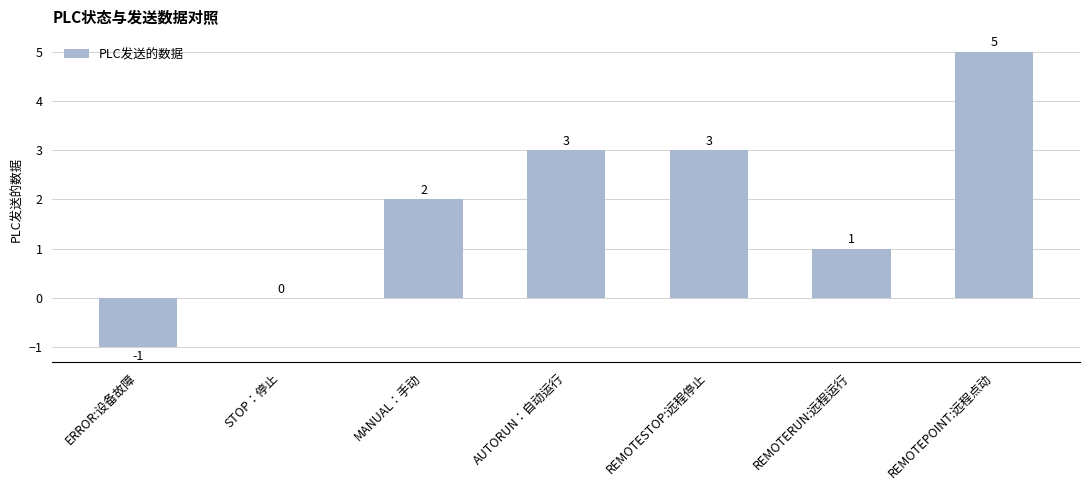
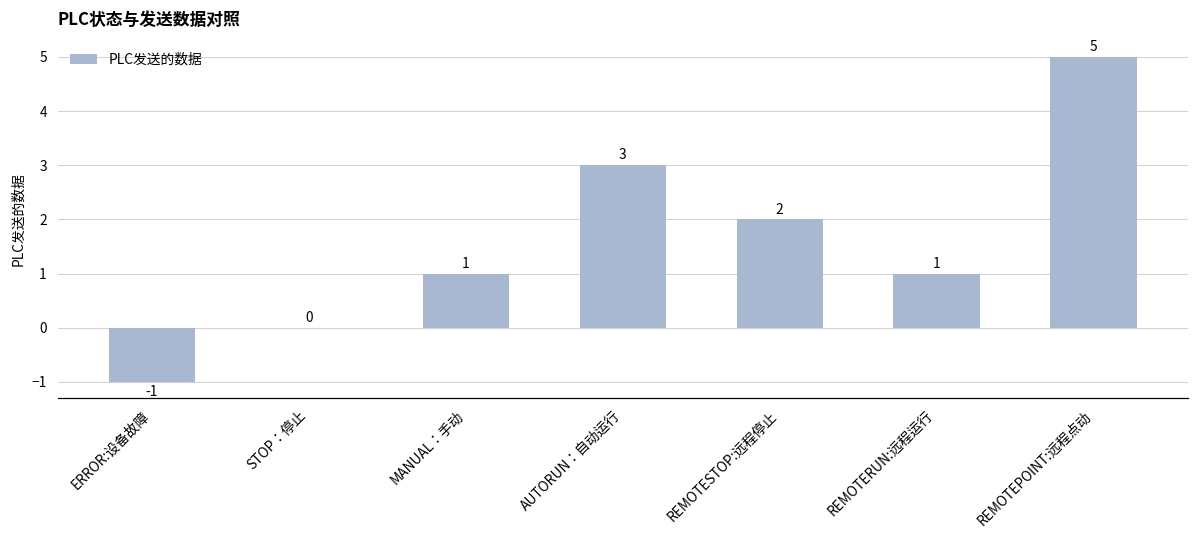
MANUAL：手动: 2 -> 1
REMOTESTOP:远程停止: 3 -> 2
